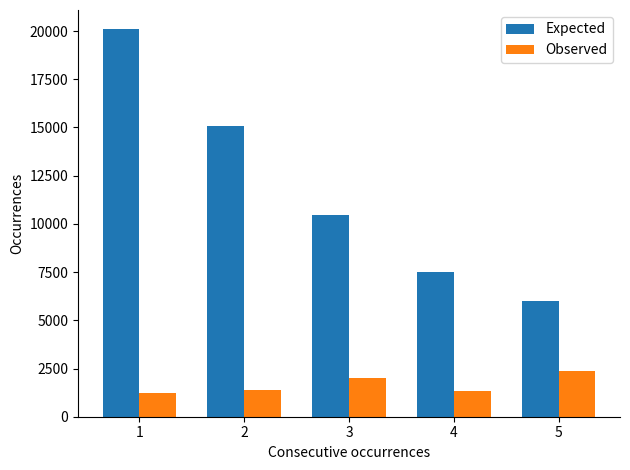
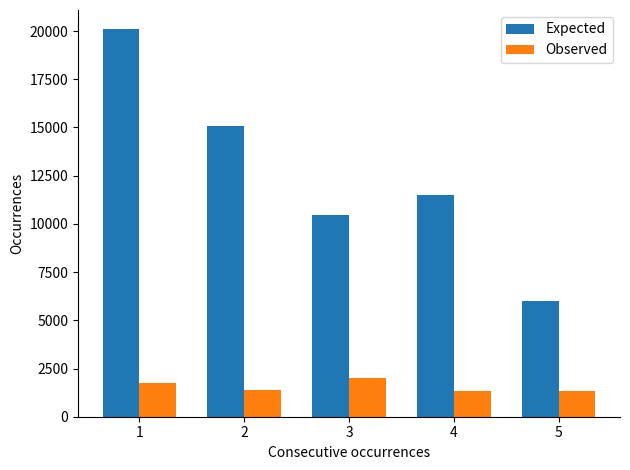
Observed, 1: 1200 -> 1800
Expected, 4: 7500 -> 11500
Observed, 5: 2400 -> 1300
